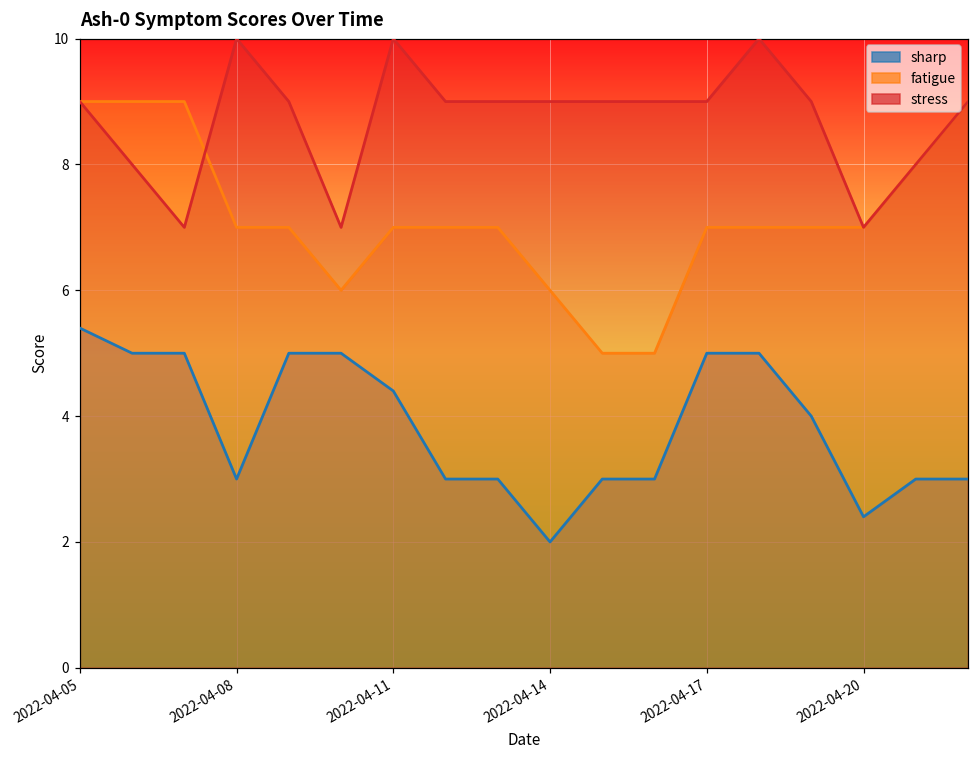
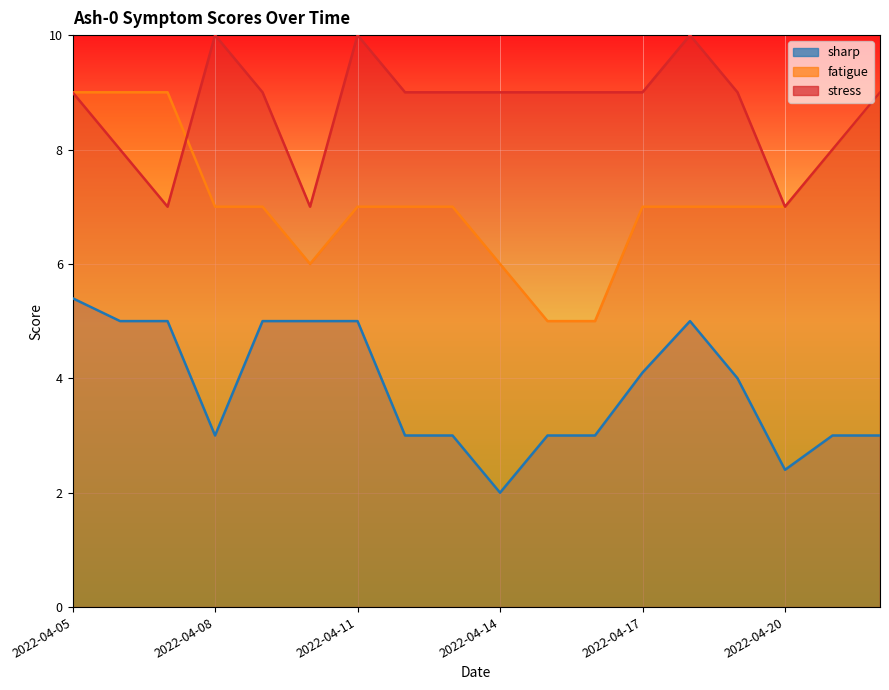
sharp, 2022-04-11: 4.4 -> 5.0
sharp, 2022-04-17: 5.0 -> 4.1
